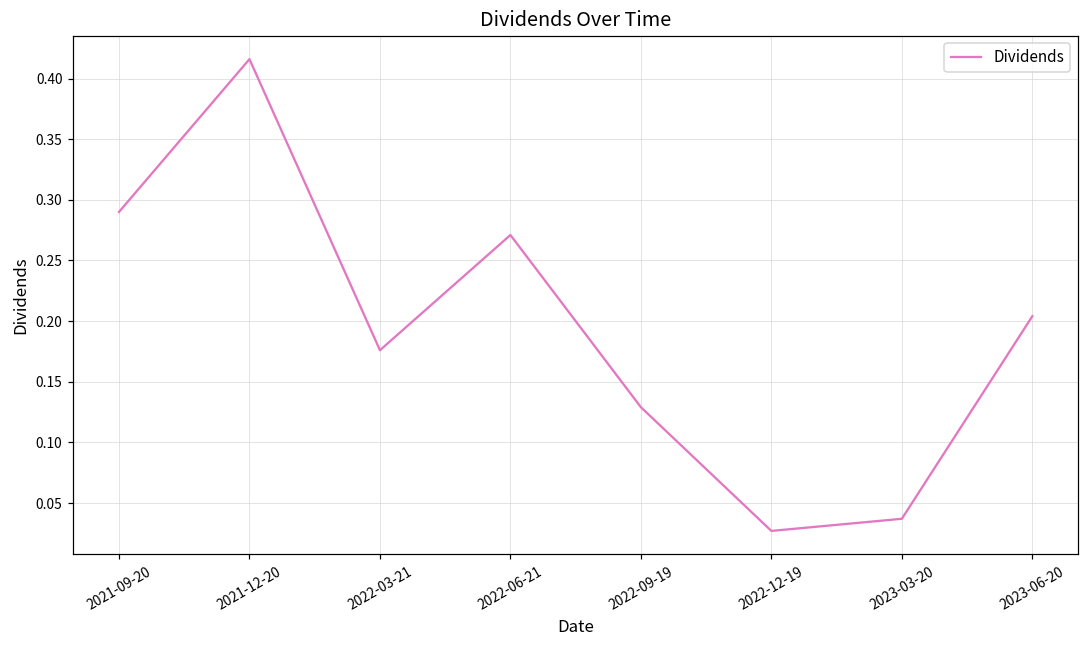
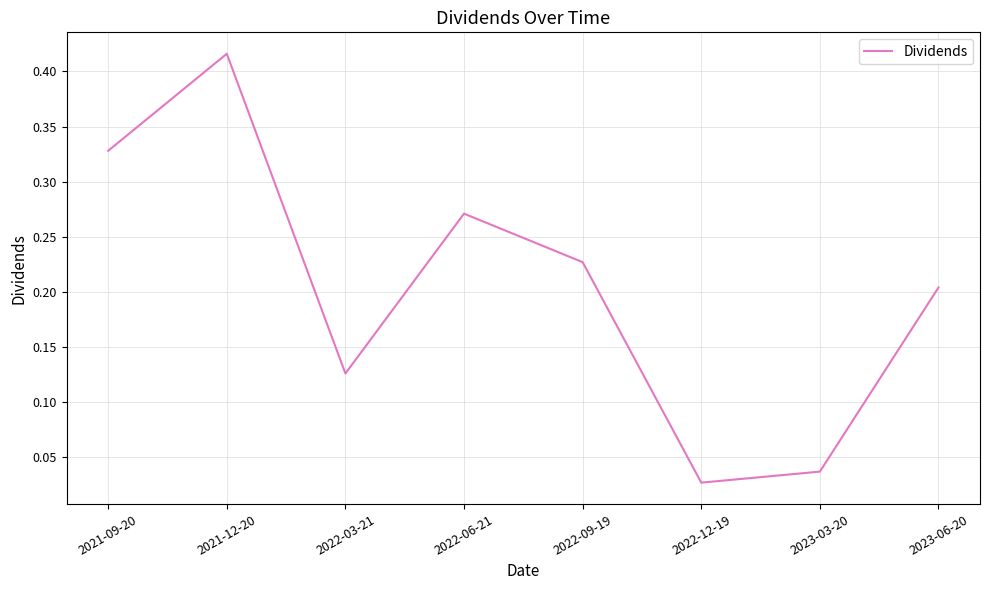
2021-09-20: 0.290 -> 0.328
2022-03-21: 0.176 -> 0.126
2022-09-19: 0.129 -> 0.227
